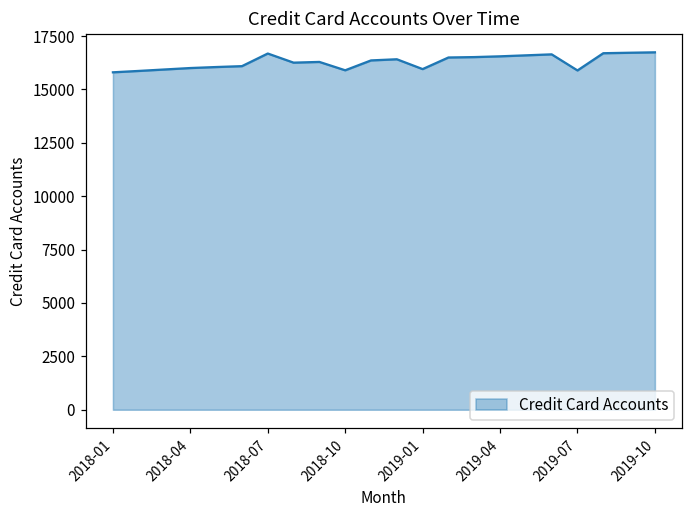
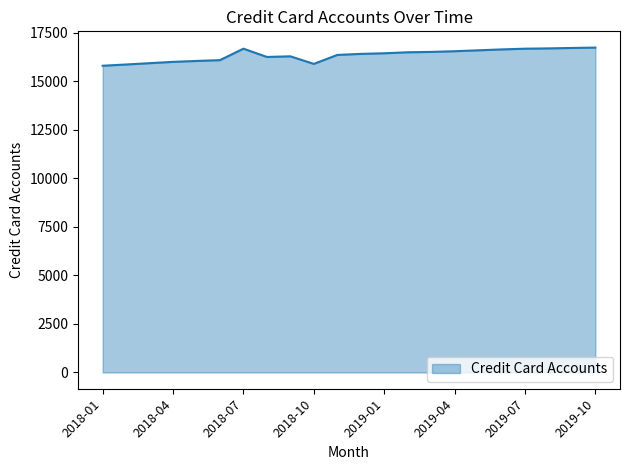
2019-01: 16000 -> 16400
2019-07: 15900 -> 16700
